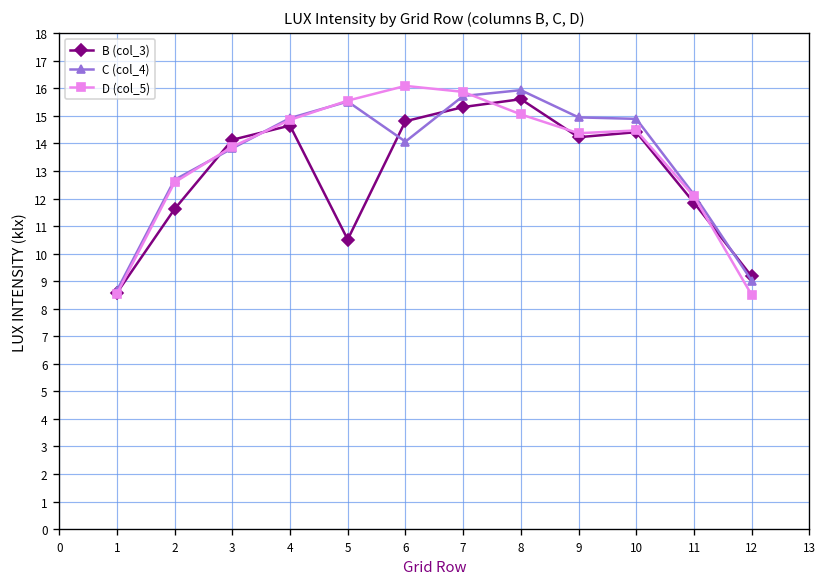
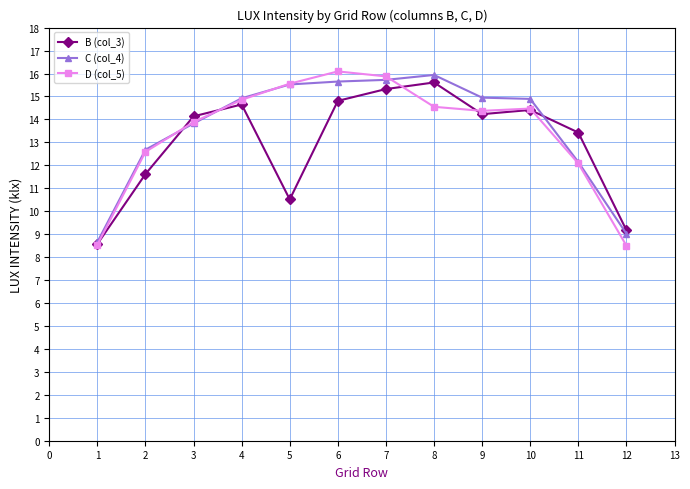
C (col_4), 6: 14.1 -> 15.6
D (col_5), 8: 15.1 -> 14.5
B (col_3), 11: 11.8 -> 13.4
